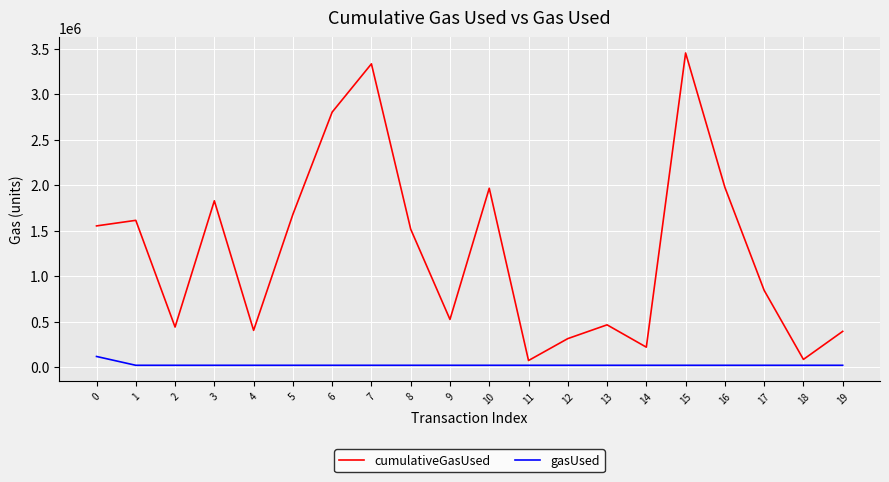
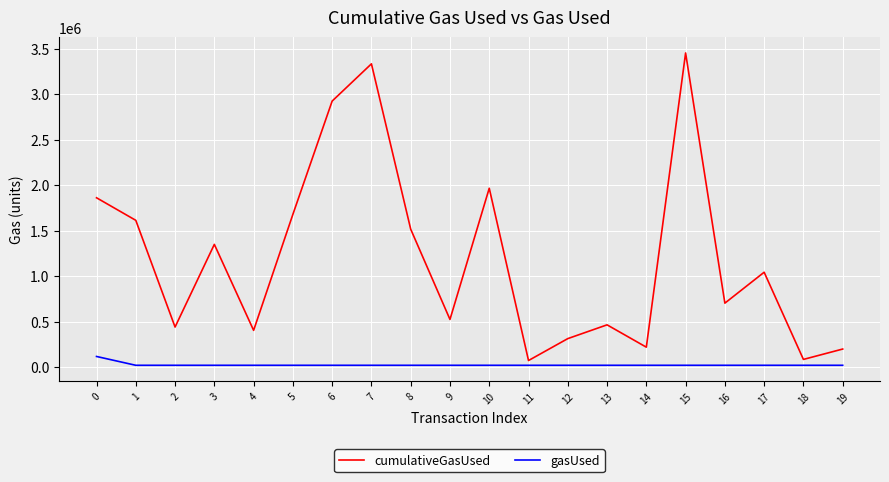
cumulativeGasUsed, 0: 1600000 -> 1900000
cumulativeGasUsed, 3: 1800000 -> 1400000
cumulativeGasUsed, 6: 2800000 -> 2900000
cumulativeGasUsed, 16: 2000000 -> 700000
cumulativeGasUsed, 17: 800000 -> 1000000
cumulativeGasUsed, 19: 400000 -> 200000
